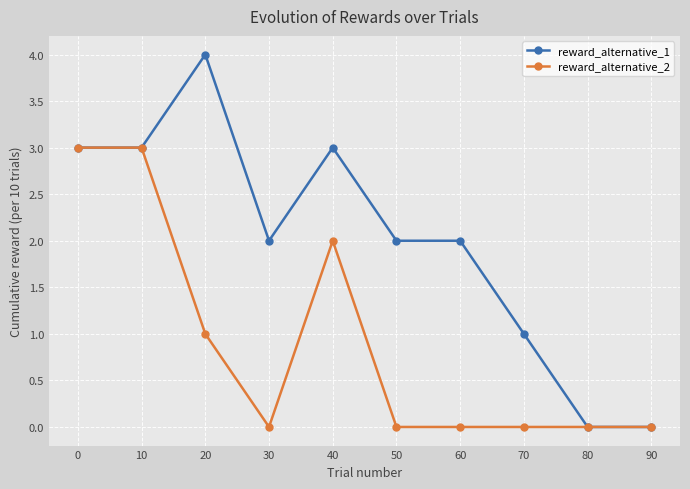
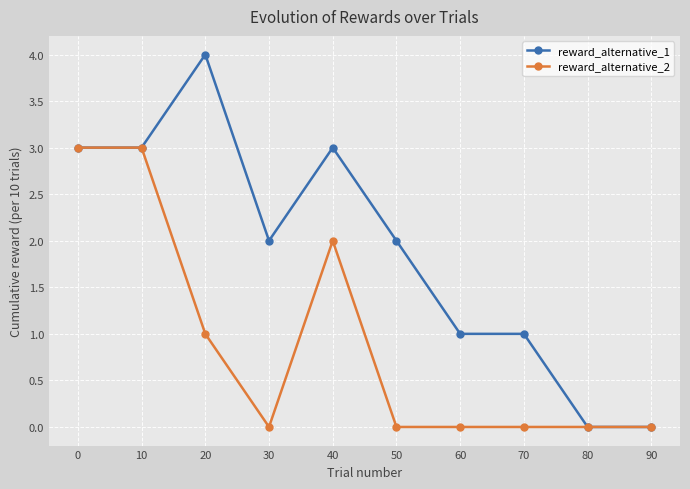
reward_alternative_1, 60: 2 -> 1
